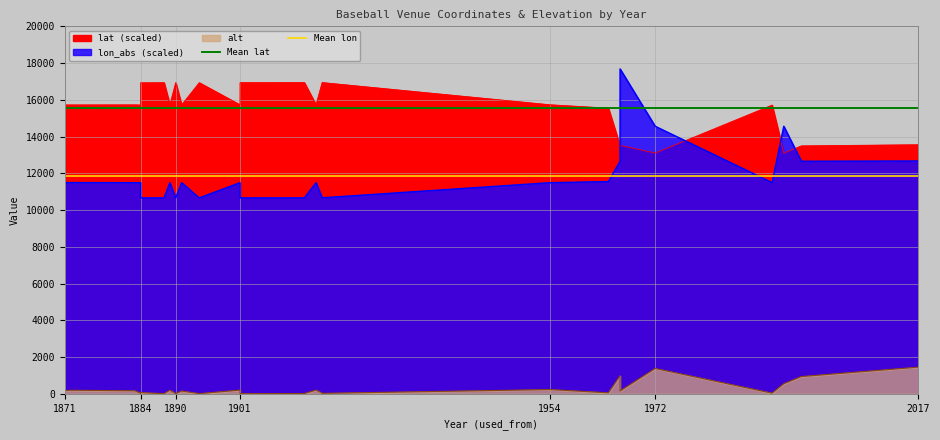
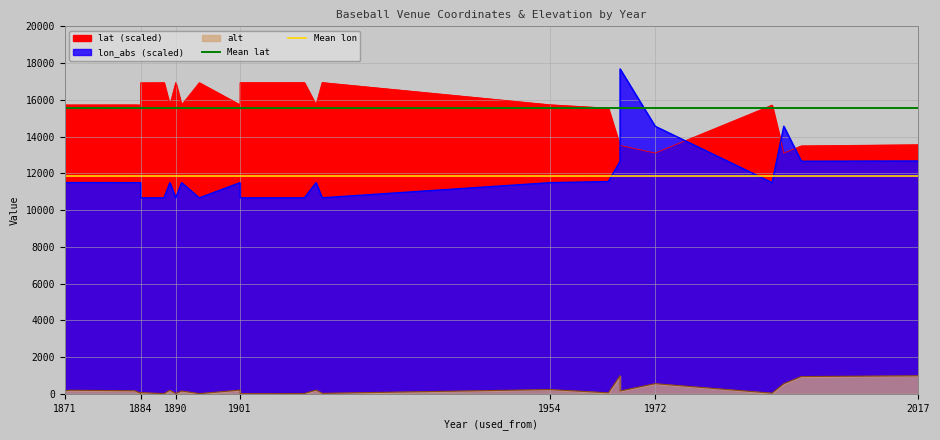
alt, 1972: 1400 -> 600
alt, 2017: 1500 -> 1000
